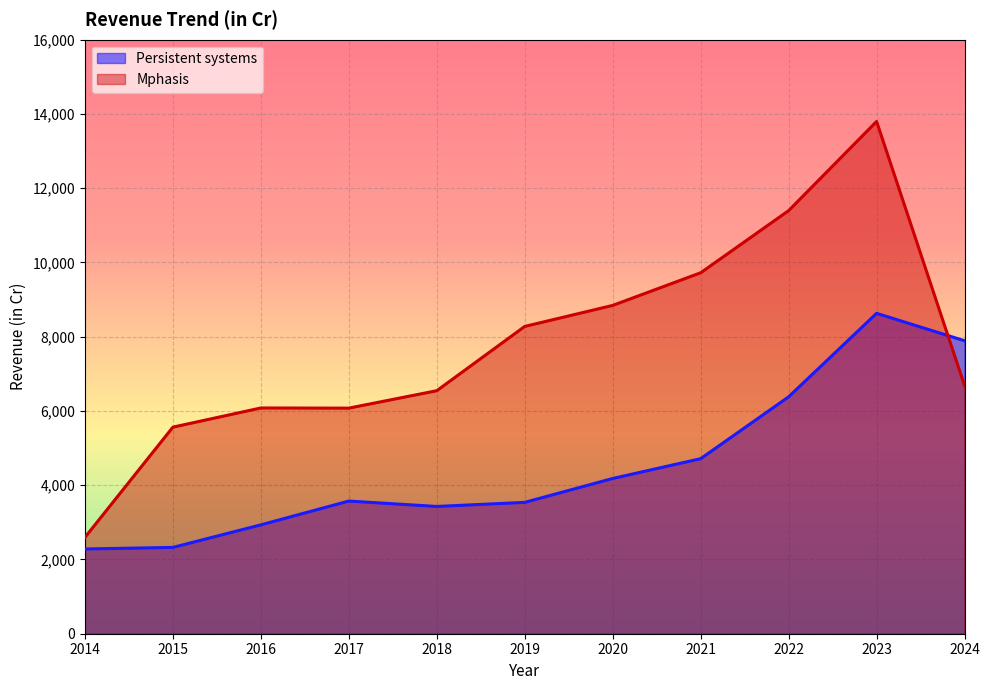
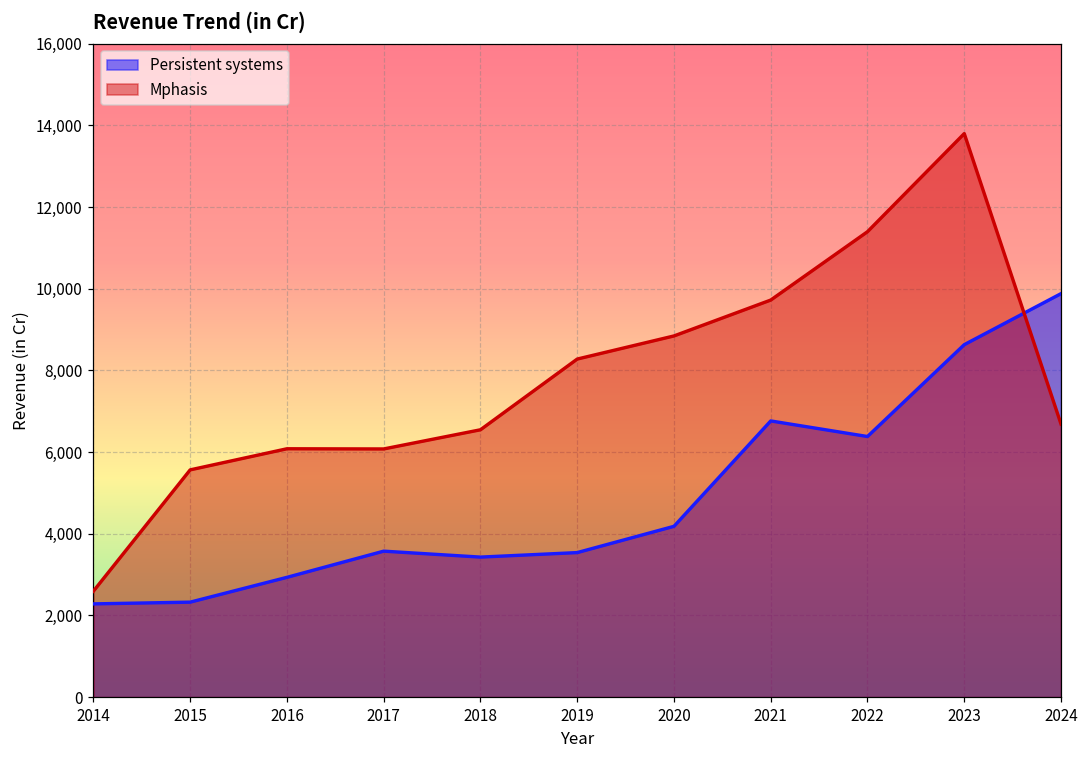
Persistent systems, 2021: 4,700 -> 6,800
Persistent systems, 2024: 7,900 -> 9,900
